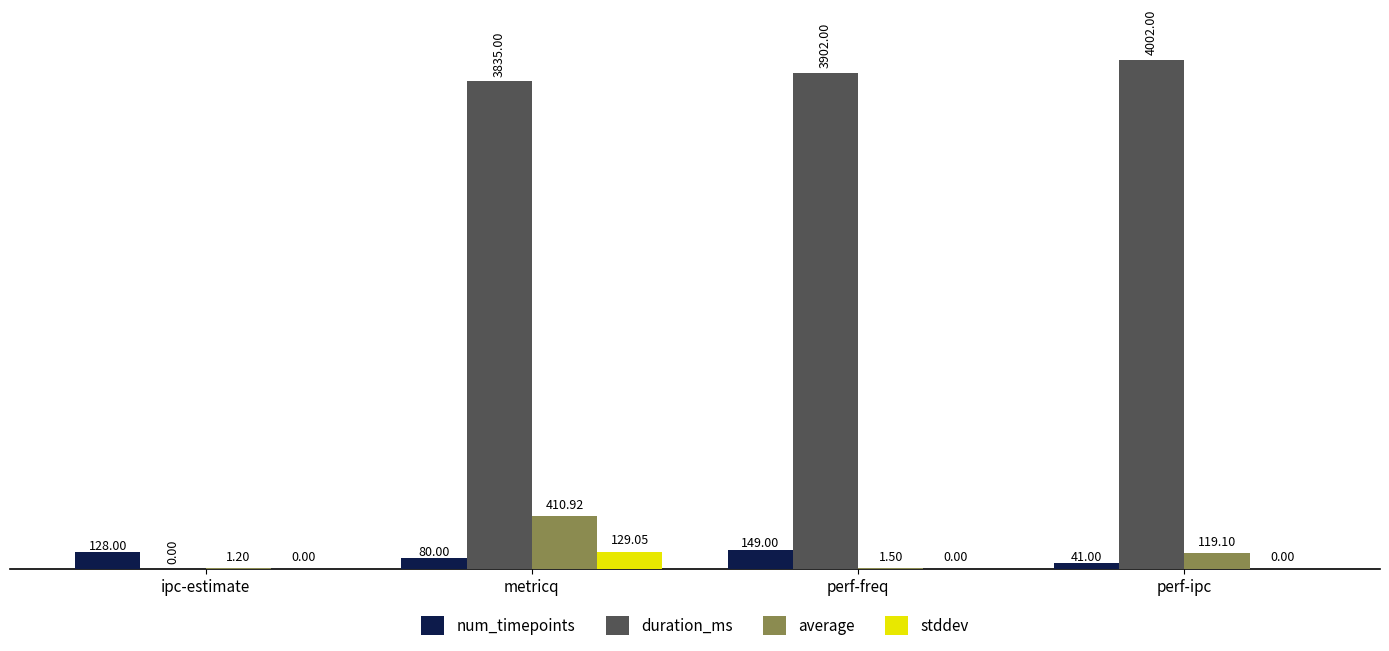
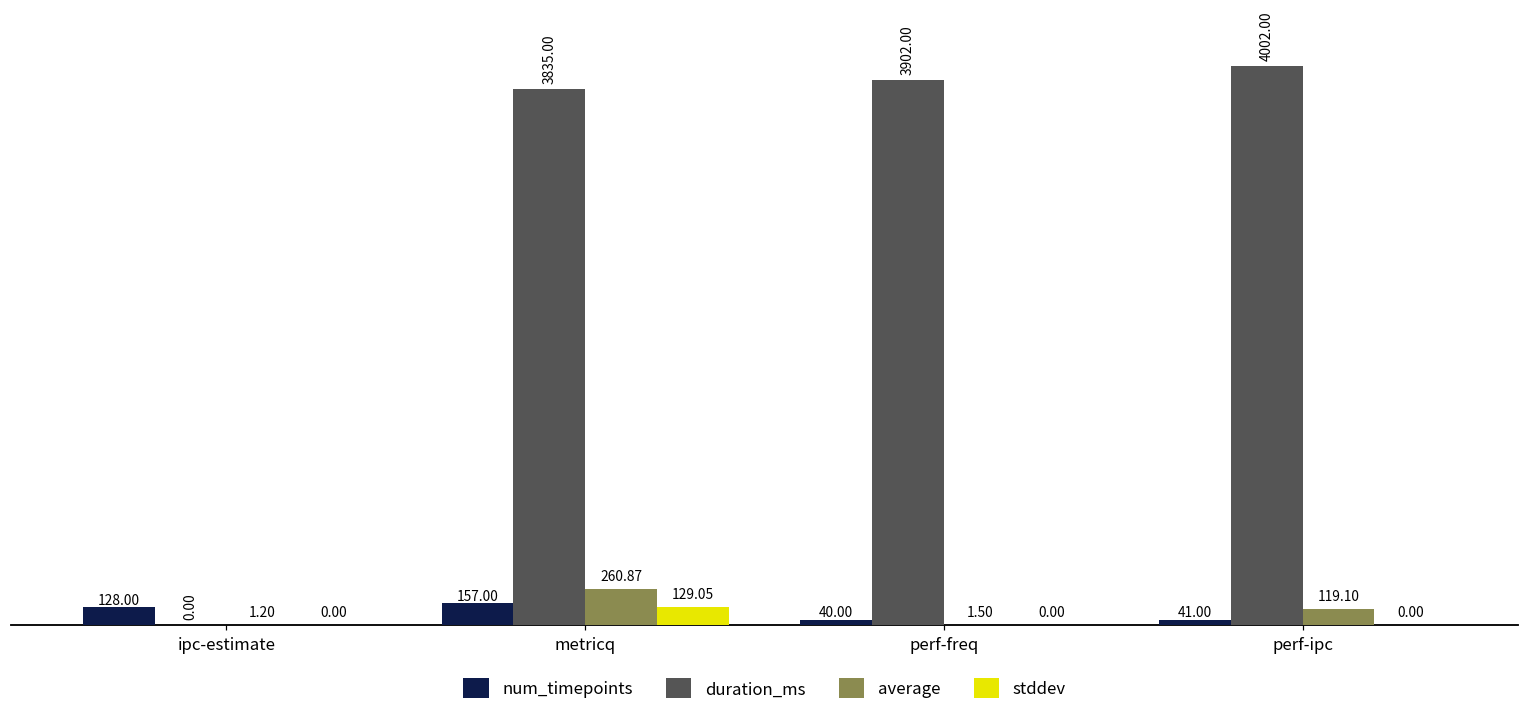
num_timepoints, metricq: 80.00 -> 157.00
average, metricq: 410.92 -> 260.87
num_timepoints, perf-freq: 149.00 -> 40.00
